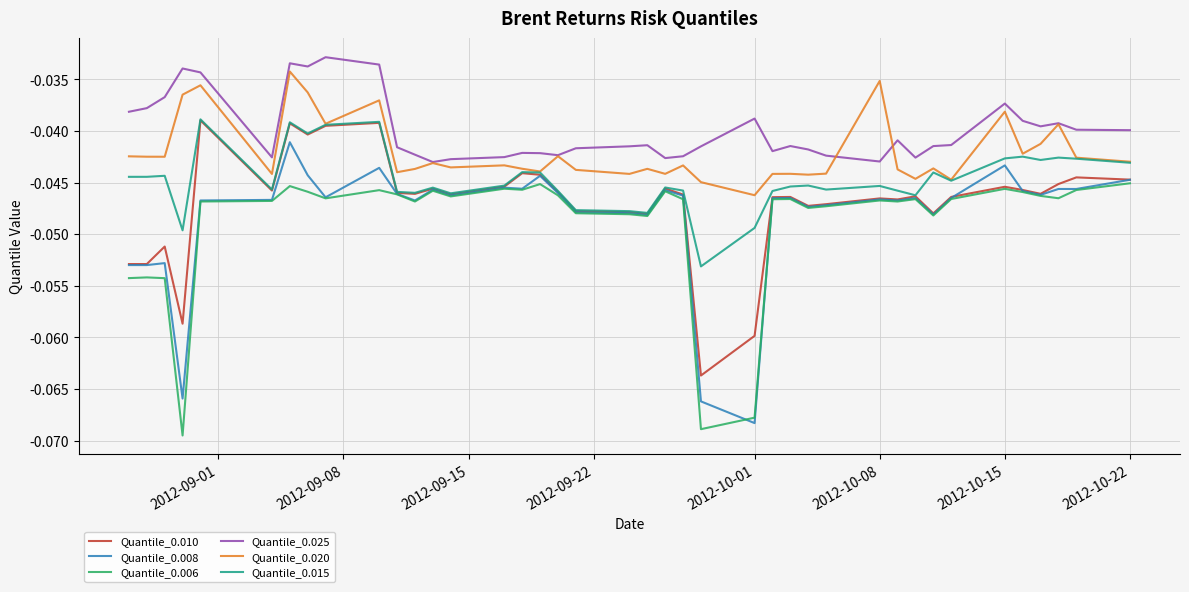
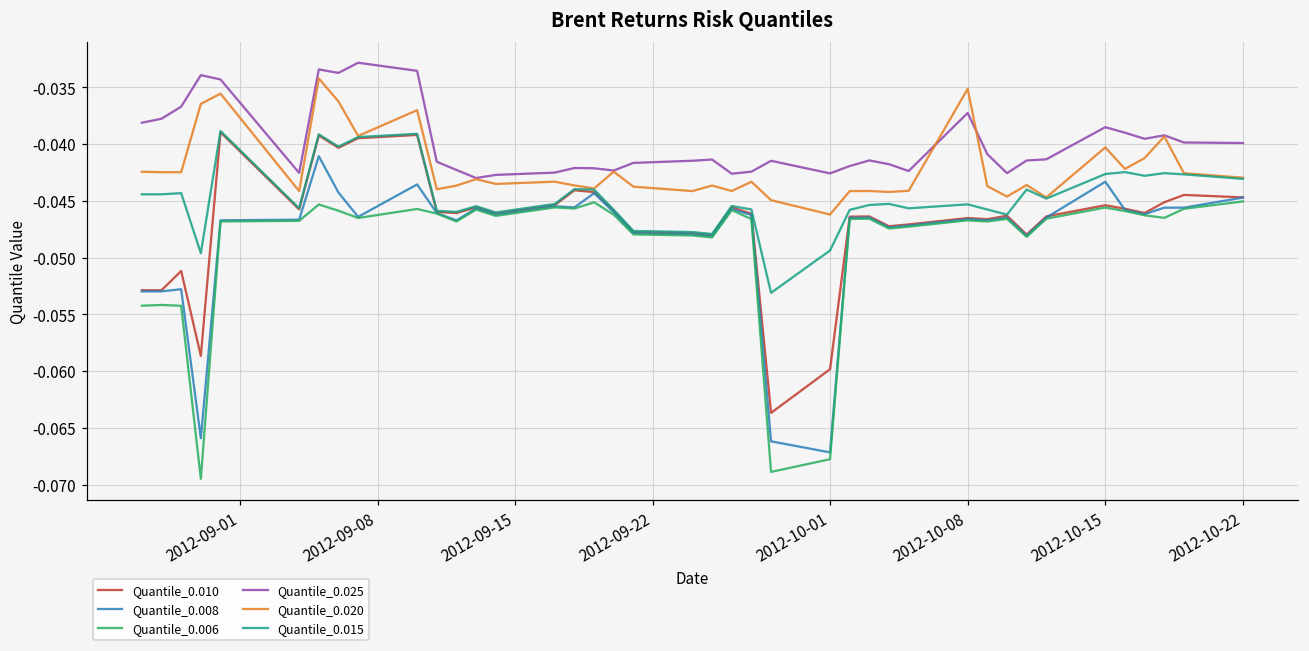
Quantile_0.008, 2012-10-01: -0.0683 -> -0.0672
Quantile_0.025, 2012-10-01: -0.0388 -> -0.0426
Quantile_0.025, 2012-10-08: -0.0429 -> -0.0373
Quantile_0.025, 2012-10-15: -0.0373 -> -0.0385
Quantile_0.020, 2012-10-15: -0.0381 -> -0.0403
